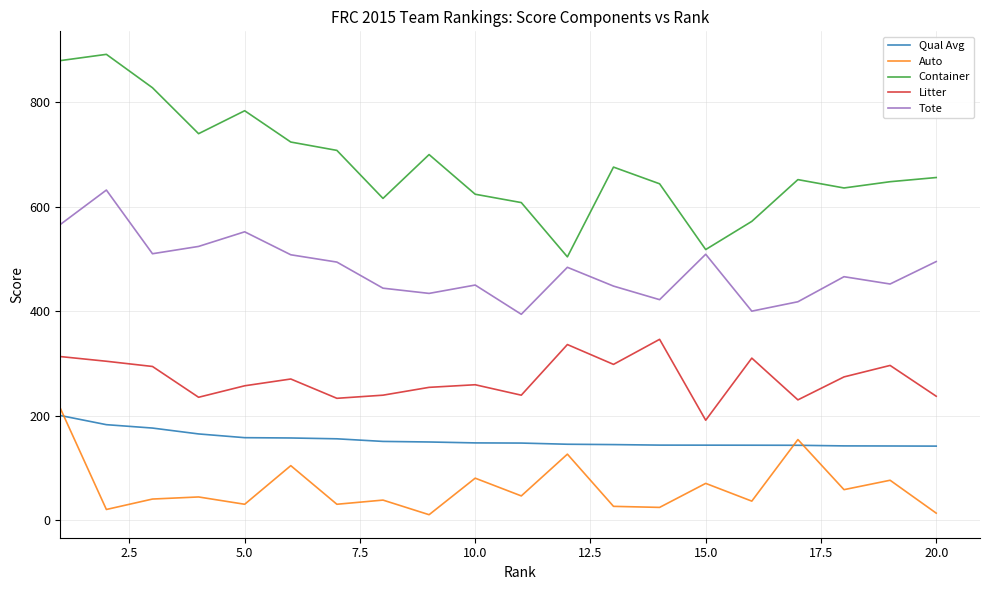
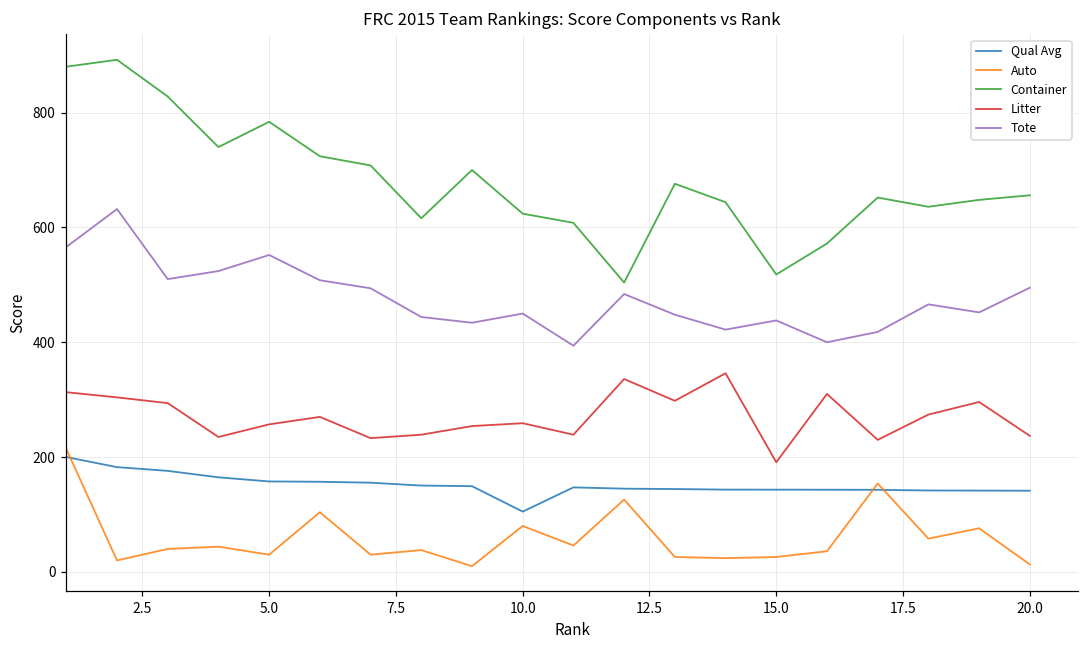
Qual Avg, 10.0: 150 -> 110
Auto, 15.0: 70 -> 30
Tote, 15.0: 510 -> 440
